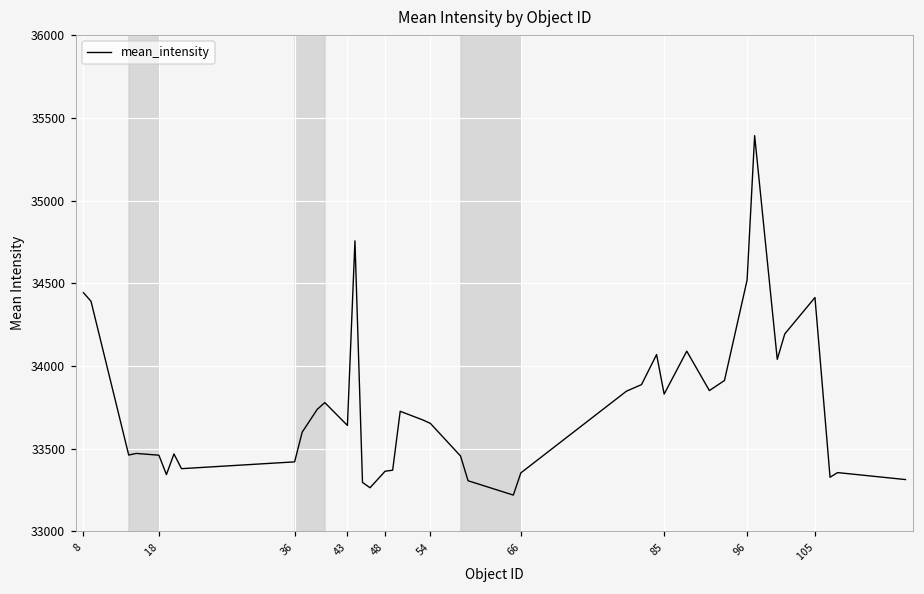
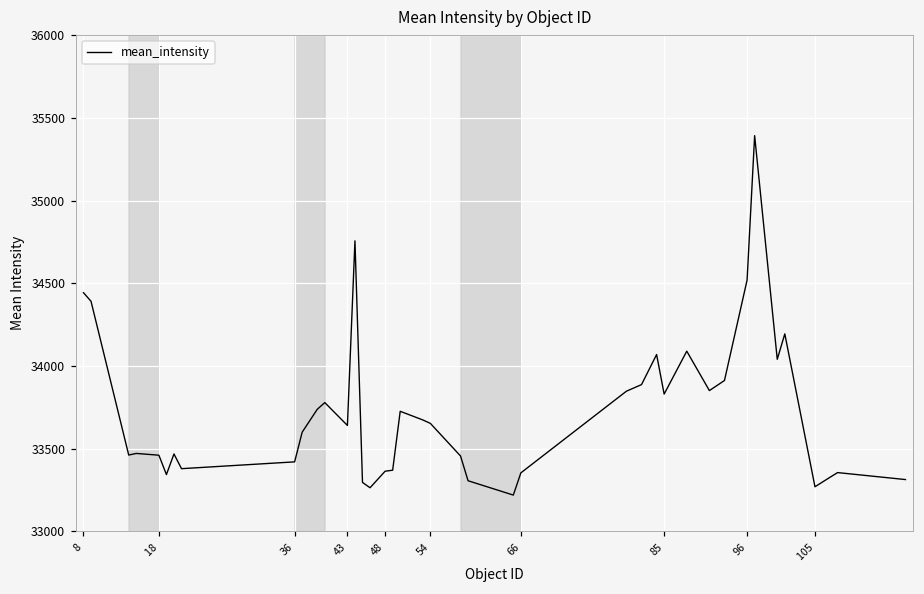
105: 34410 -> 33270
